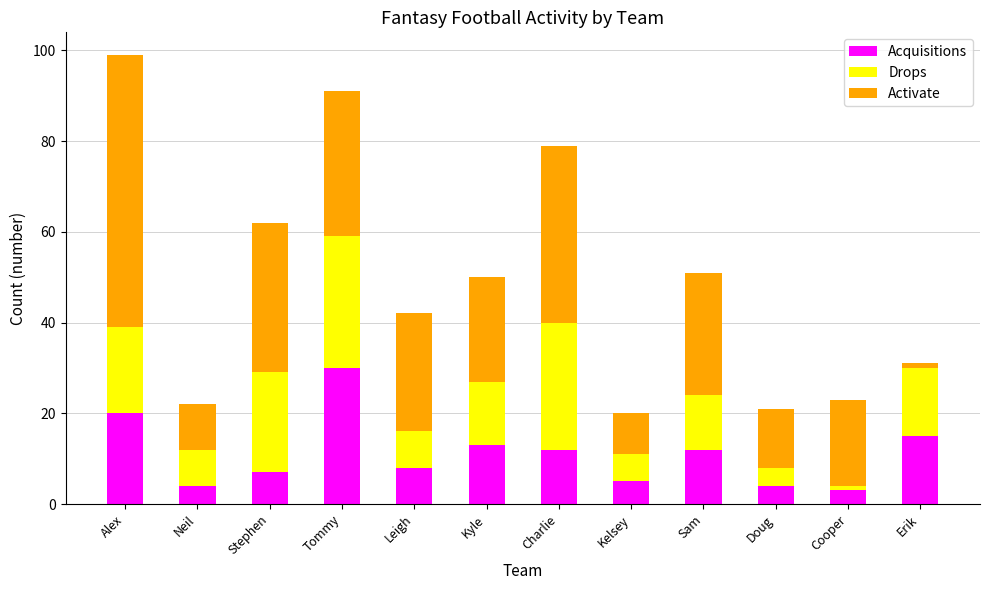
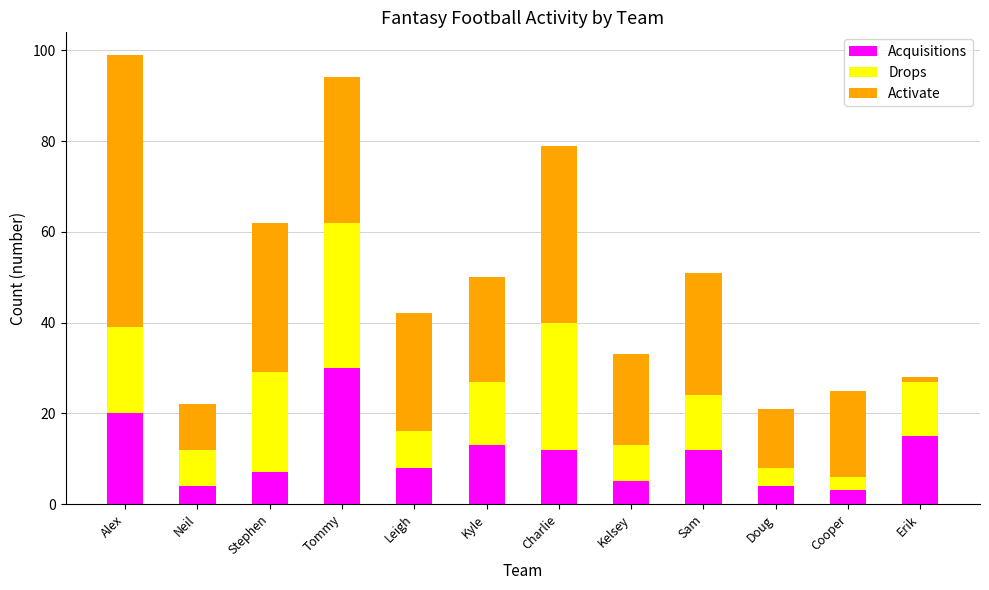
Drops, Tommy: 29 -> 32
Drops, Kelsey: 6 -> 8
Activate, Kelsey: 9 -> 20
Drops, Cooper: 1 -> 3
Drops, Erik: 15 -> 12
